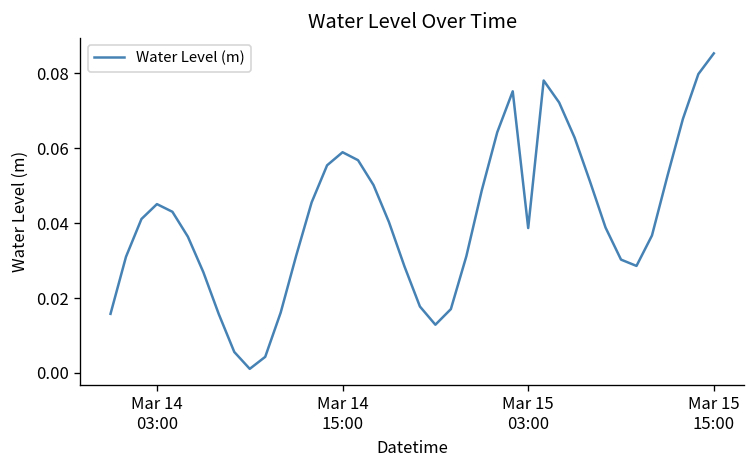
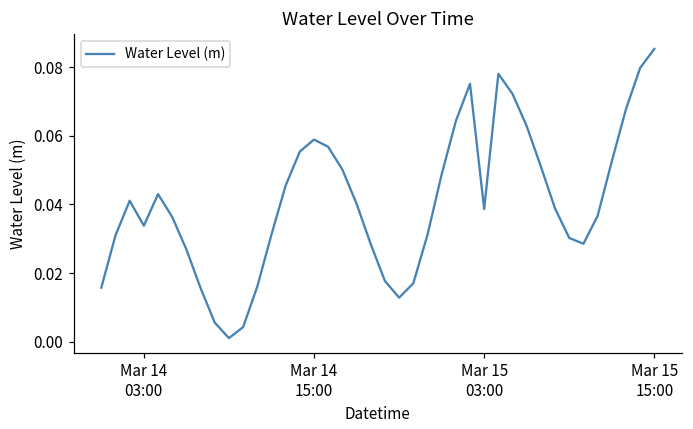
Mar 14 03:00: 0.045 -> 0.034
